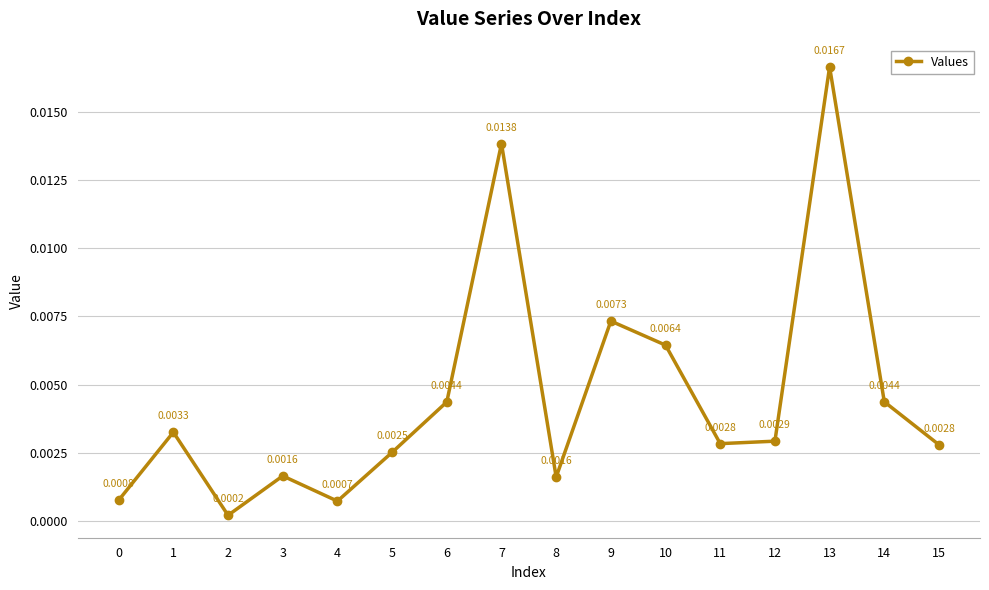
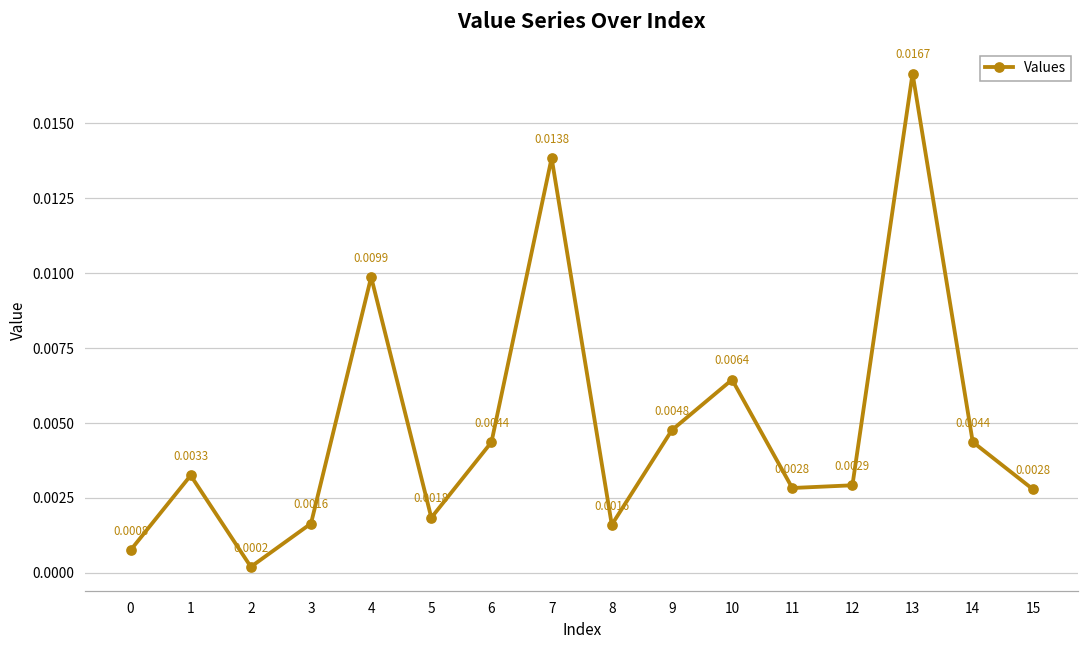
4: 0.0007 -> 0.0099
5: 0.0025 -> 0.0018
9: 0.0073 -> 0.0048
